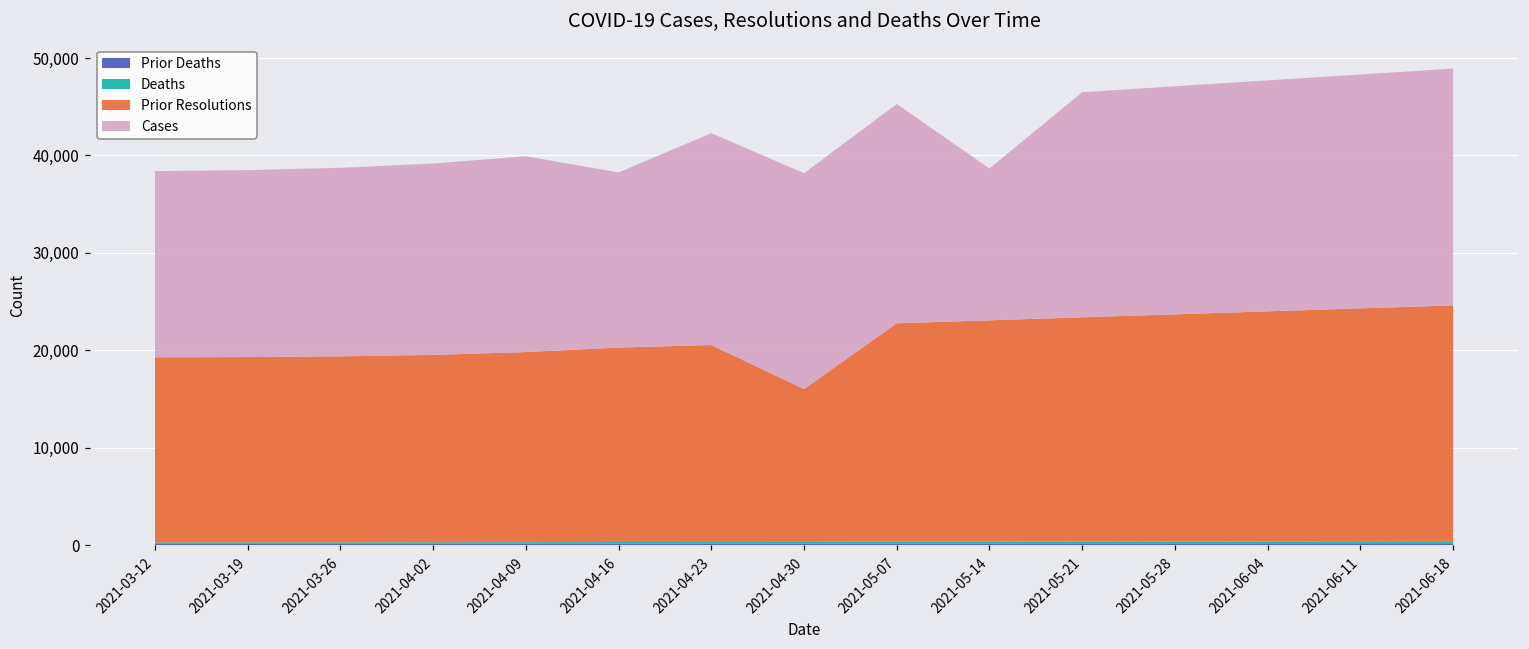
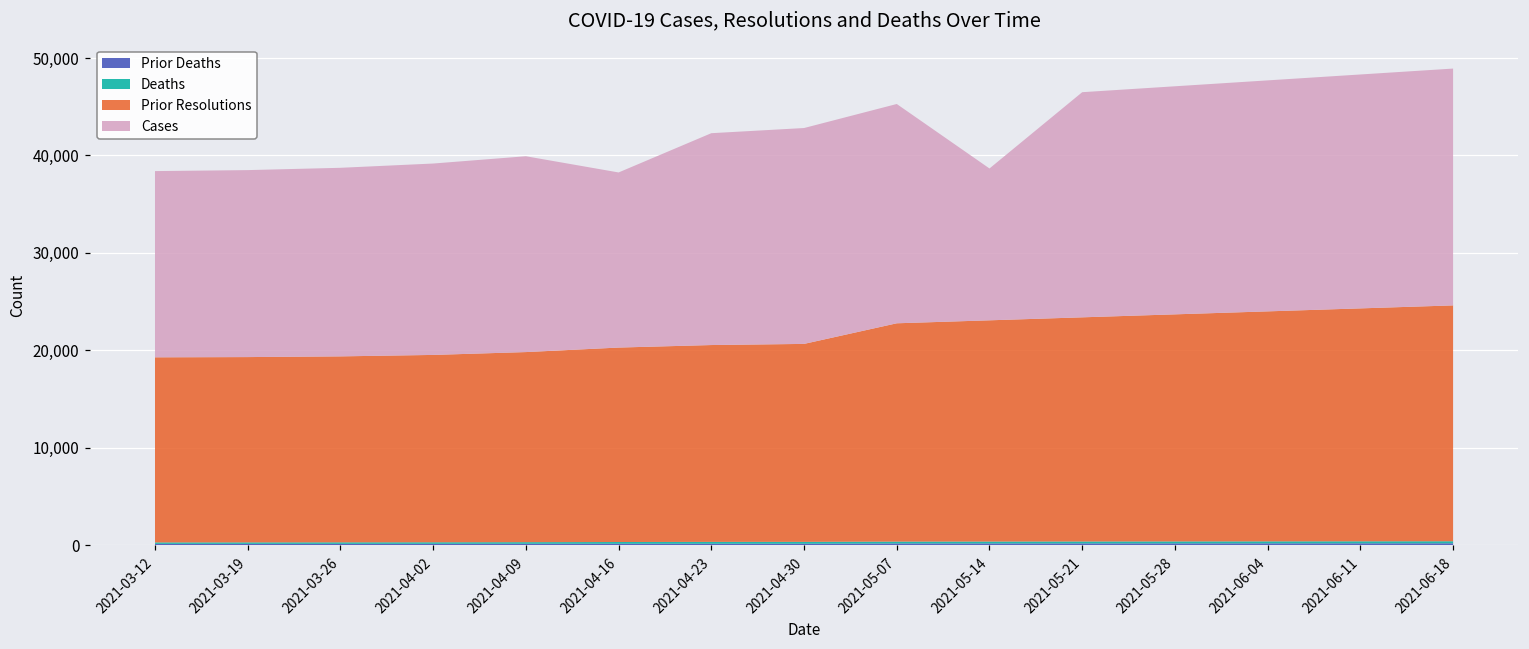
Prior Resolutions, 2021-04-30: 16,000 -> 20,000
